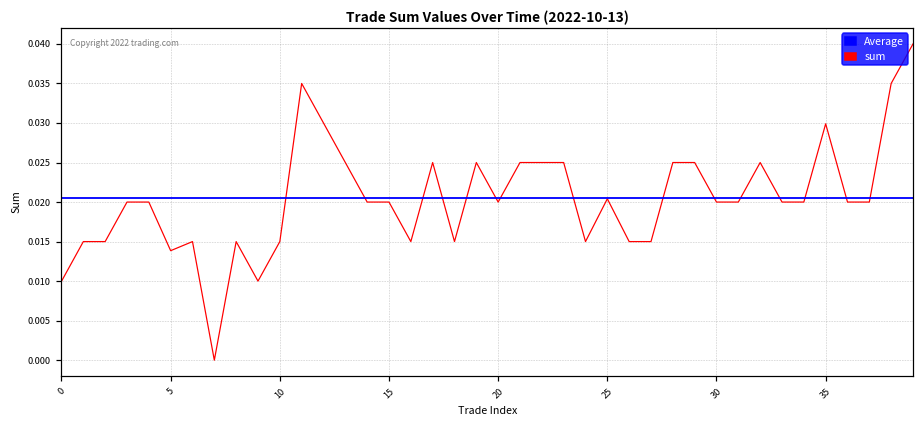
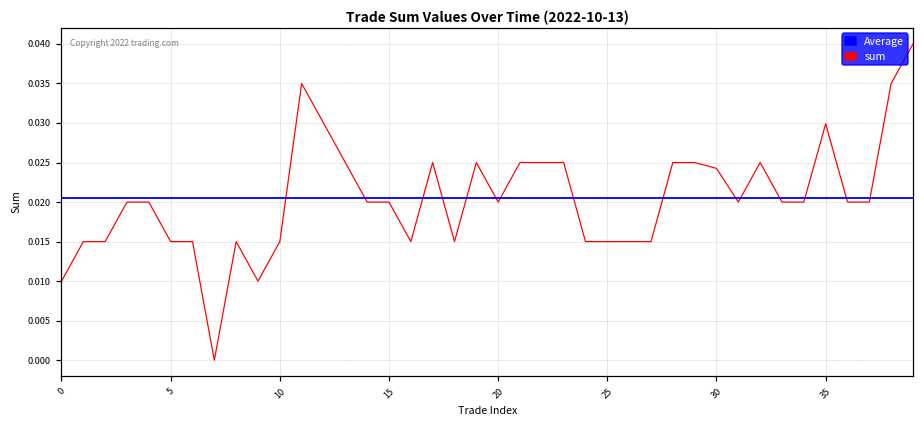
5: 0.014 -> 0.015
25: 0.020 -> 0.015
30: 0.020 -> 0.024
